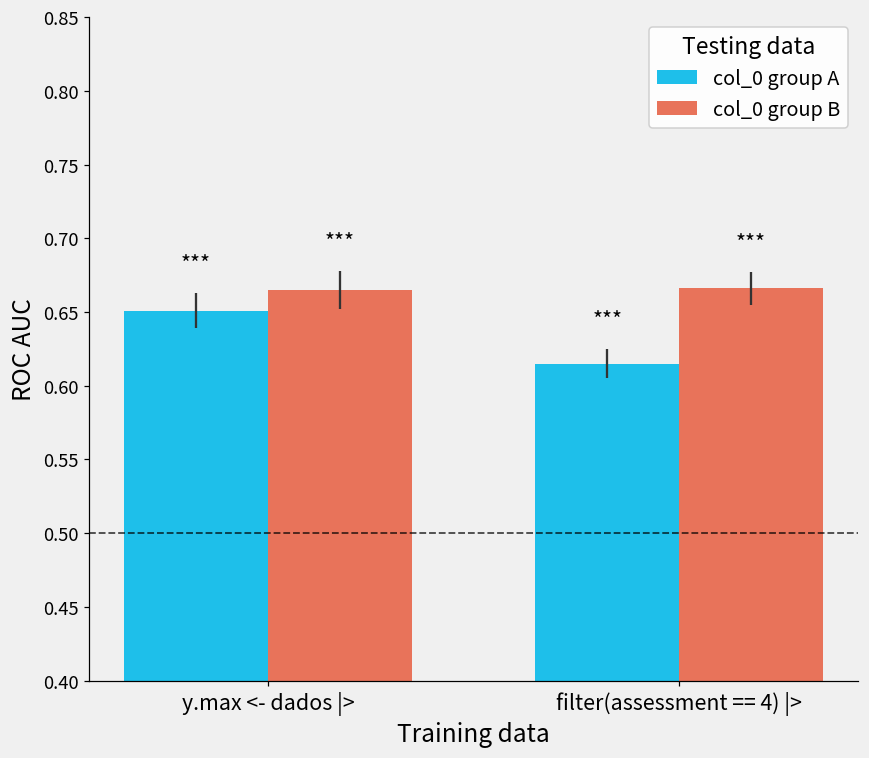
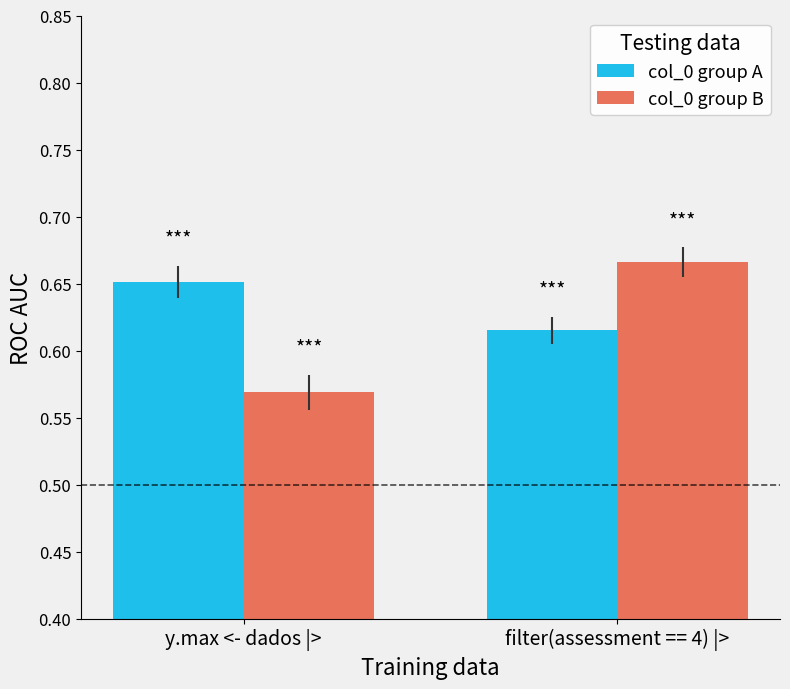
col_0 group B, y.max <- dados |>: 0.665 -> 0.569
